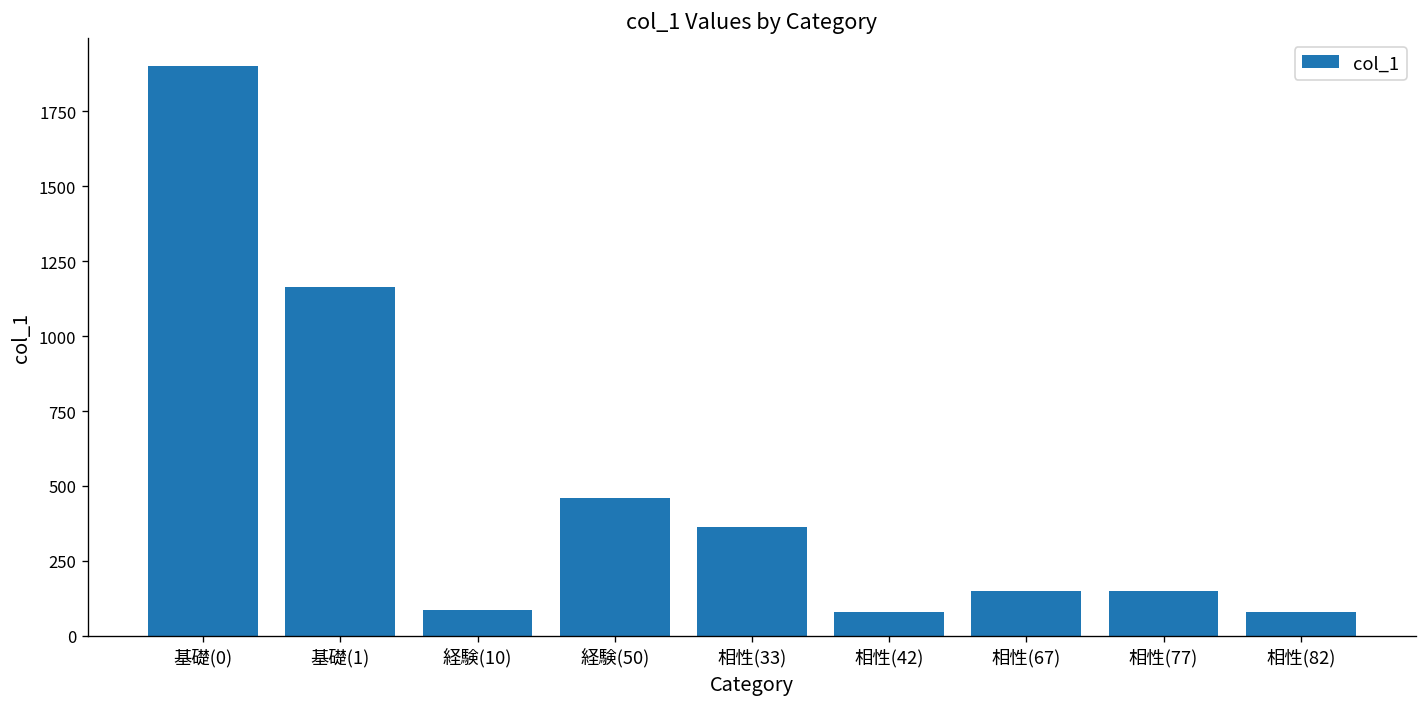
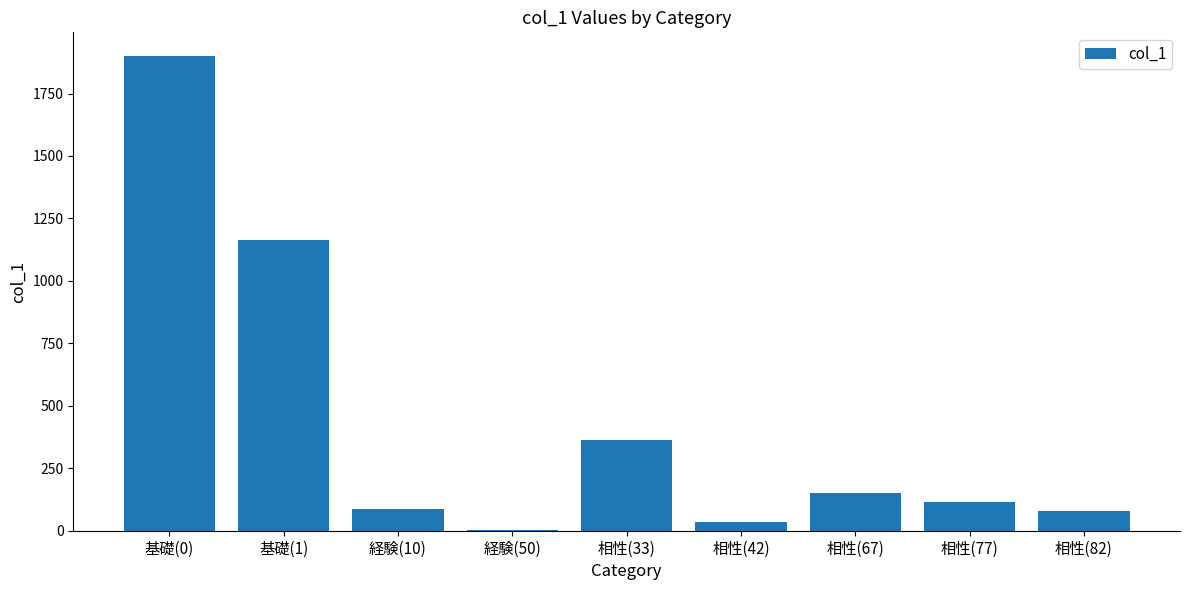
経験(50): 460 -> 0
相性(42): 80 -> 30
相性(77): 150 -> 110
